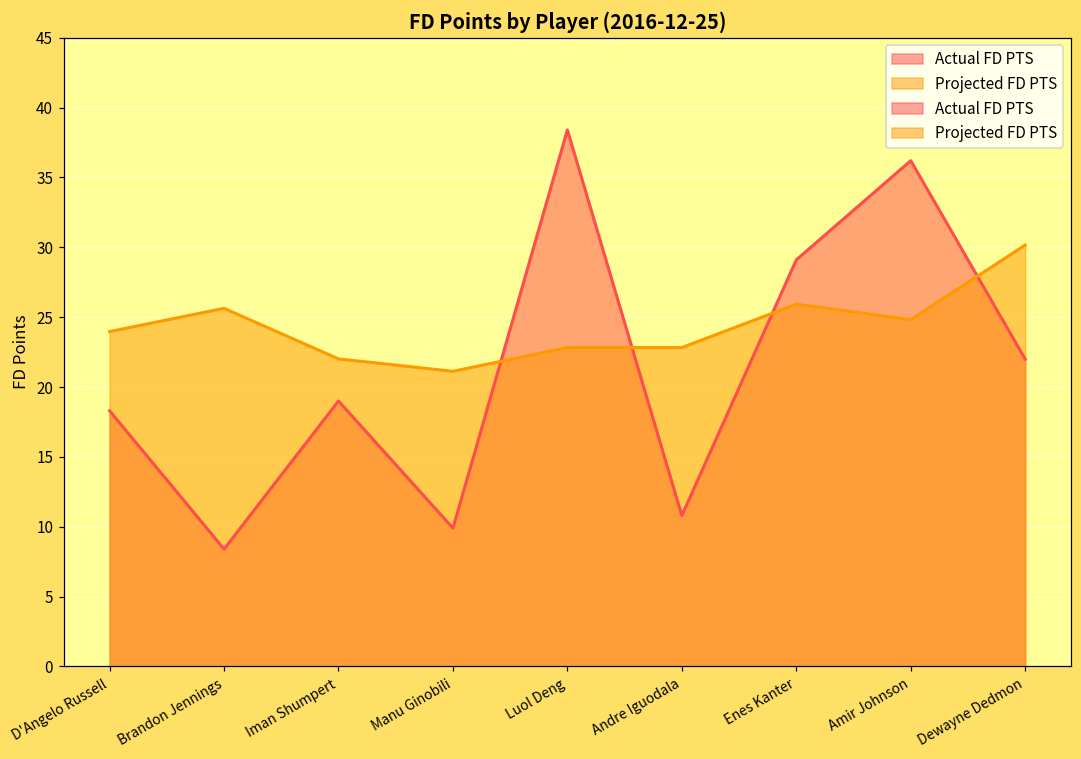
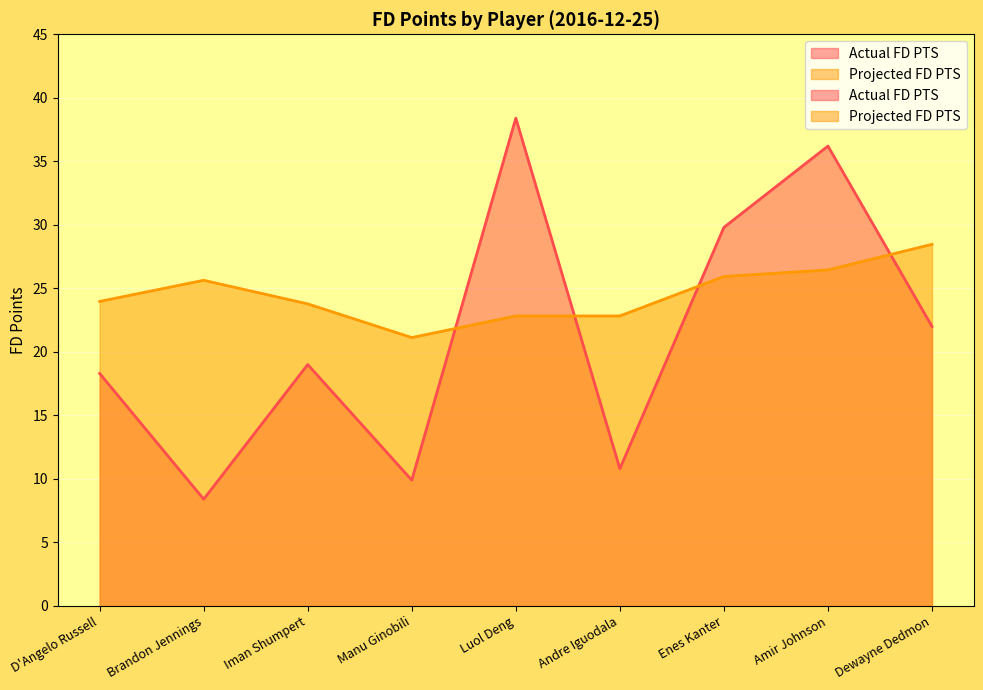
Projected FD PTS, Iman Shumpert: 22.0 -> 23.8
Actual FD PTS, Enes Kanter: 29.1 -> 29.8
Projected FD PTS, Amir Johnson: 24.8 -> 26.4
Projected FD PTS, Dewayne Dedmon: 30.2 -> 28.5
